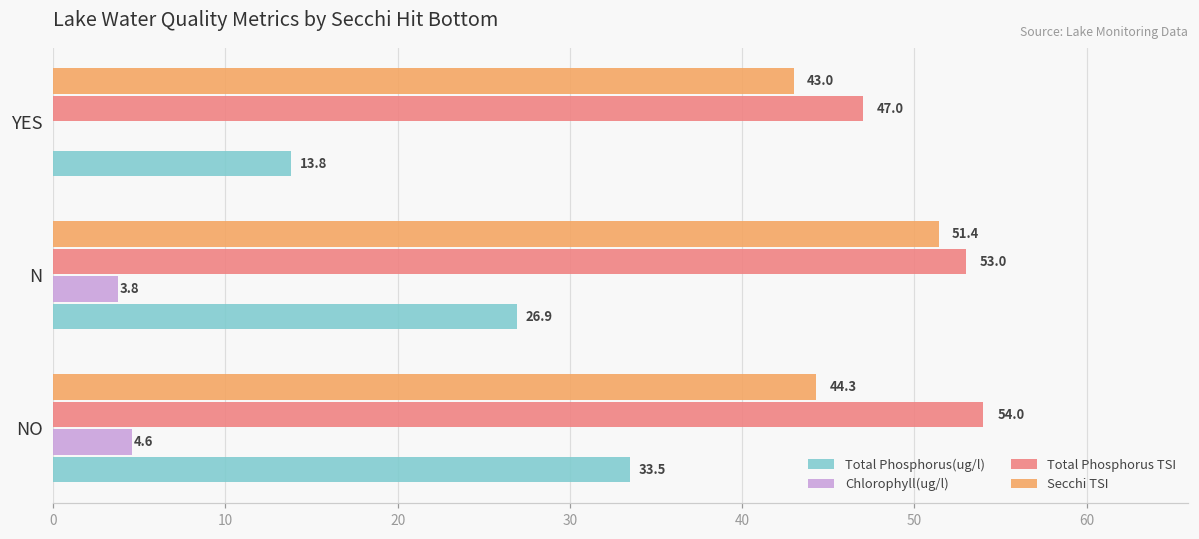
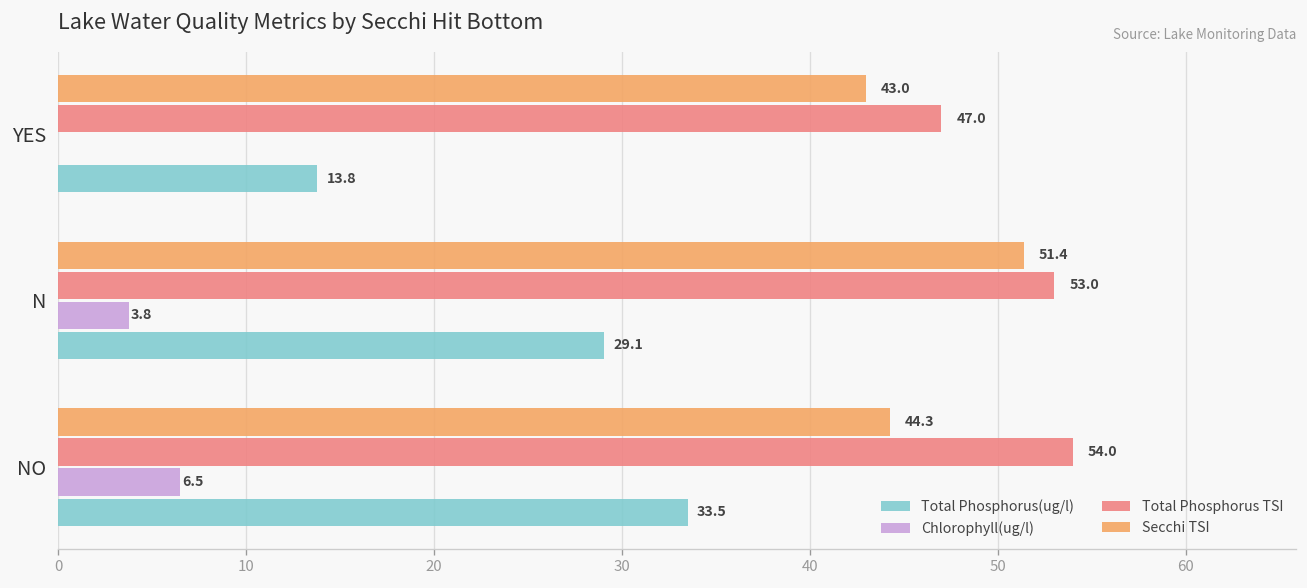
Total Phosphorus(ug/l), N: 26.9 -> 29.1
Chlorophyll(ug/l), NO: 4.6 -> 6.5
